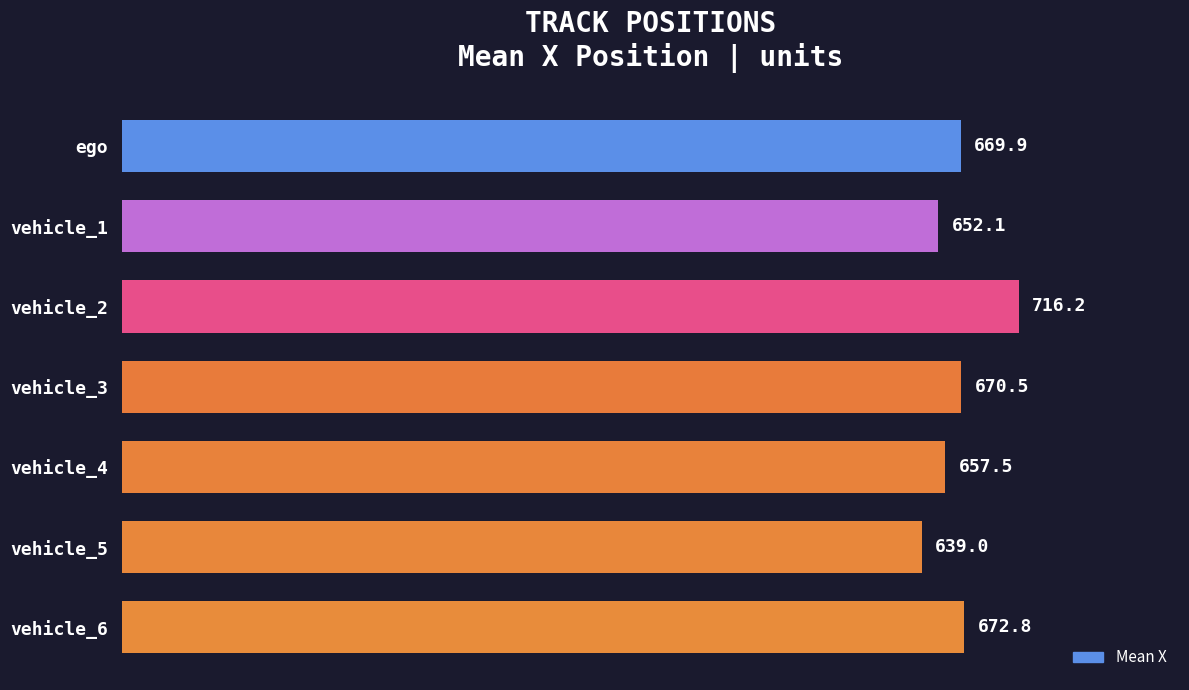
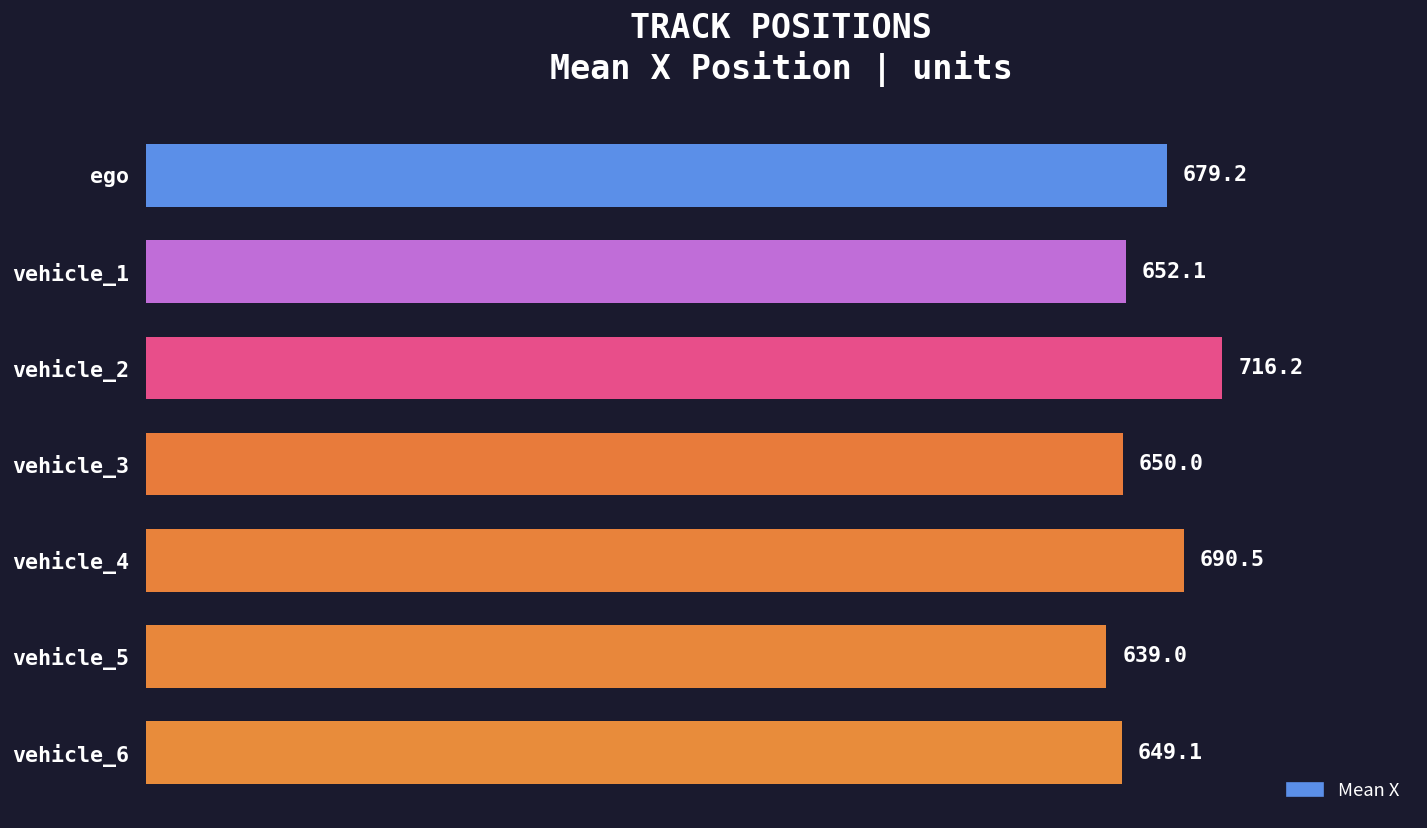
ego: 669.9 -> 679.2
vehicle_3: 670.5 -> 650.0
vehicle_4: 657.5 -> 690.5
vehicle_6: 672.8 -> 649.1
